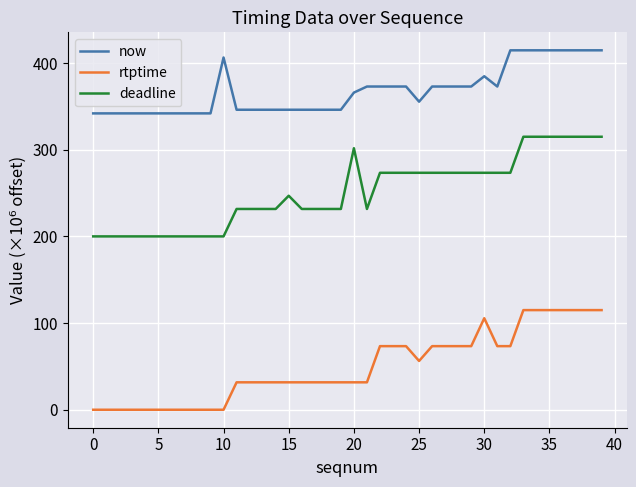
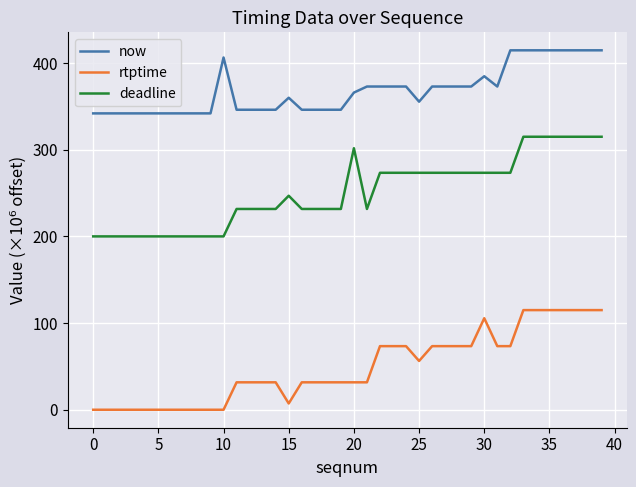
now, 15: 350 -> 360
rtptime, 15: 30 -> 10
